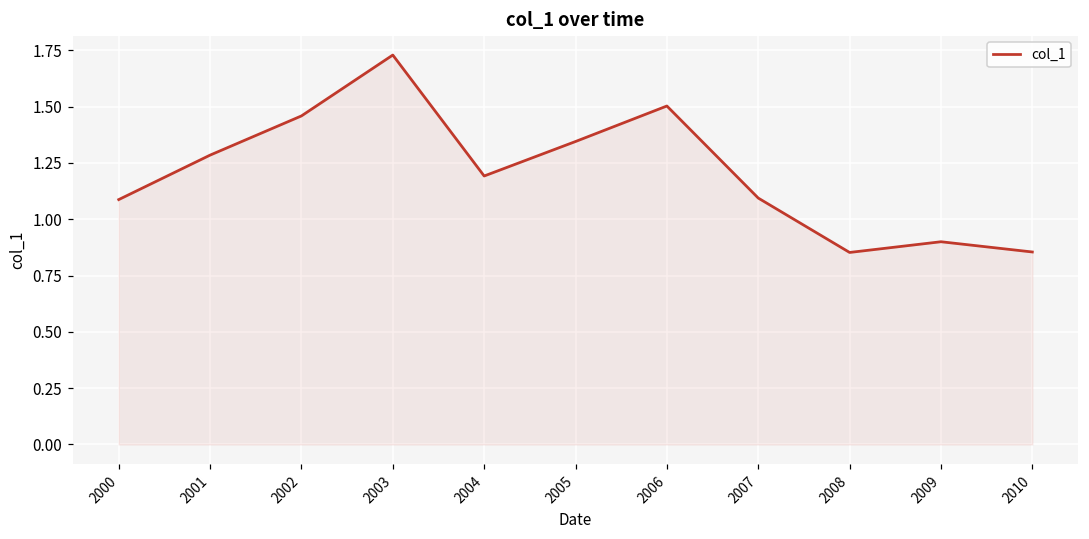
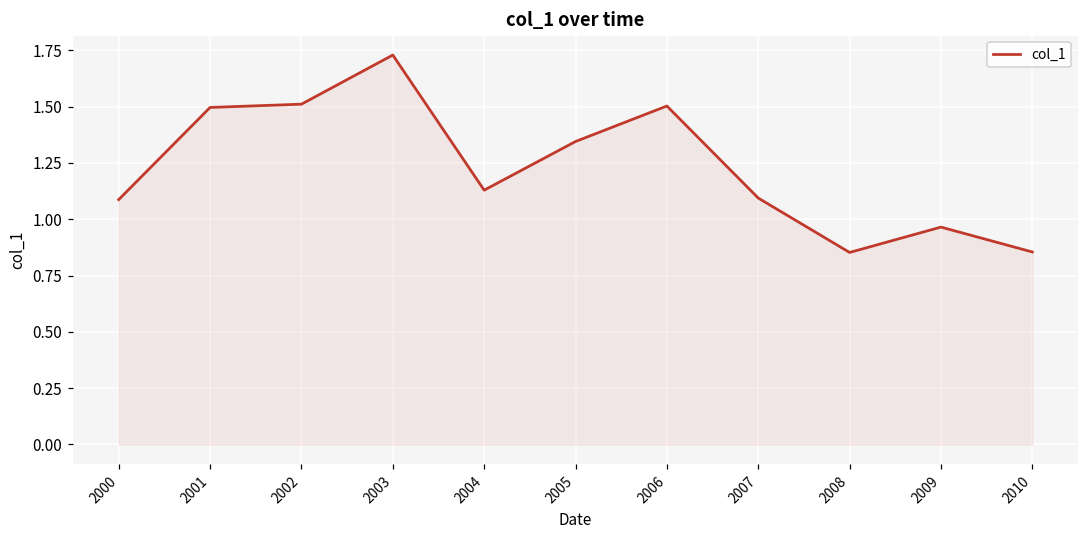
2001: 1.28 -> 1.50
2002: 1.46 -> 1.51
2004: 1.19 -> 1.13
2009: 0.90 -> 0.96
